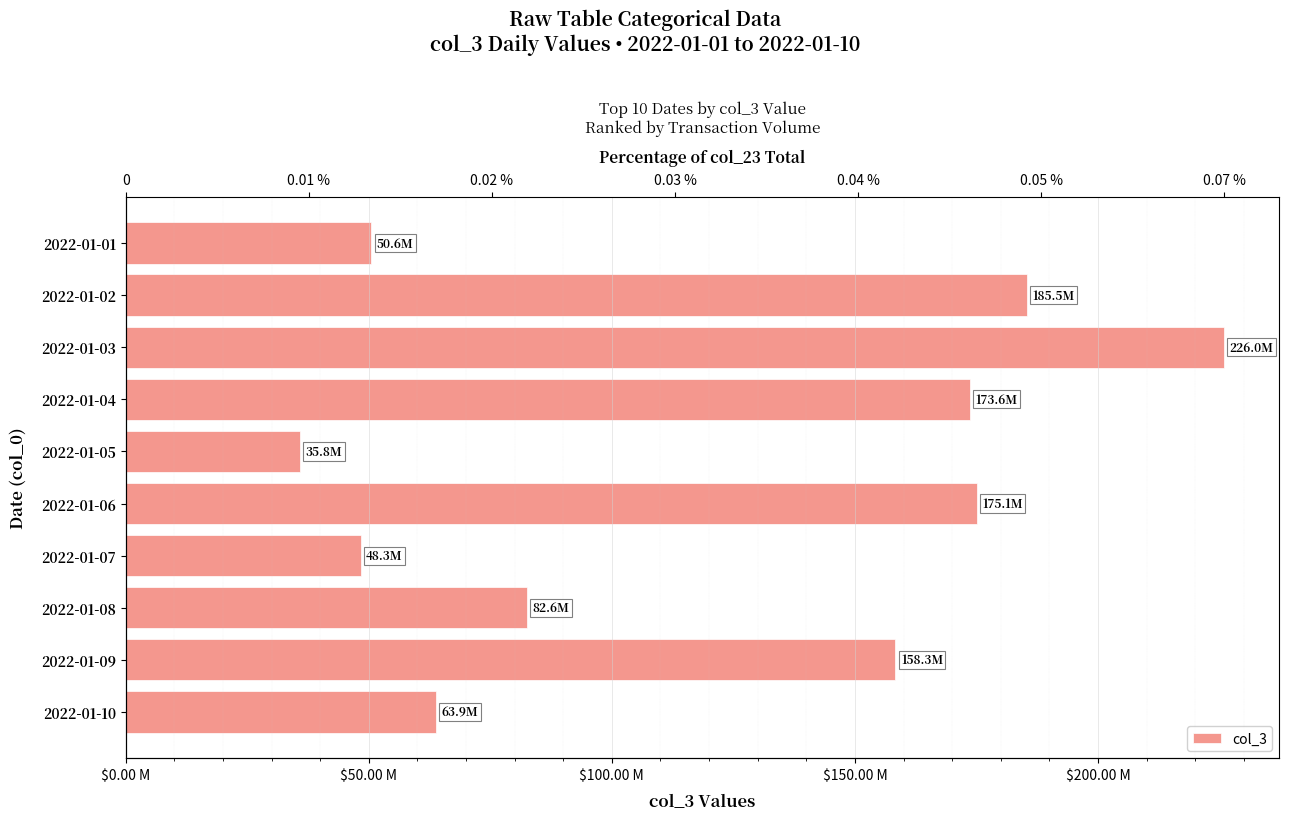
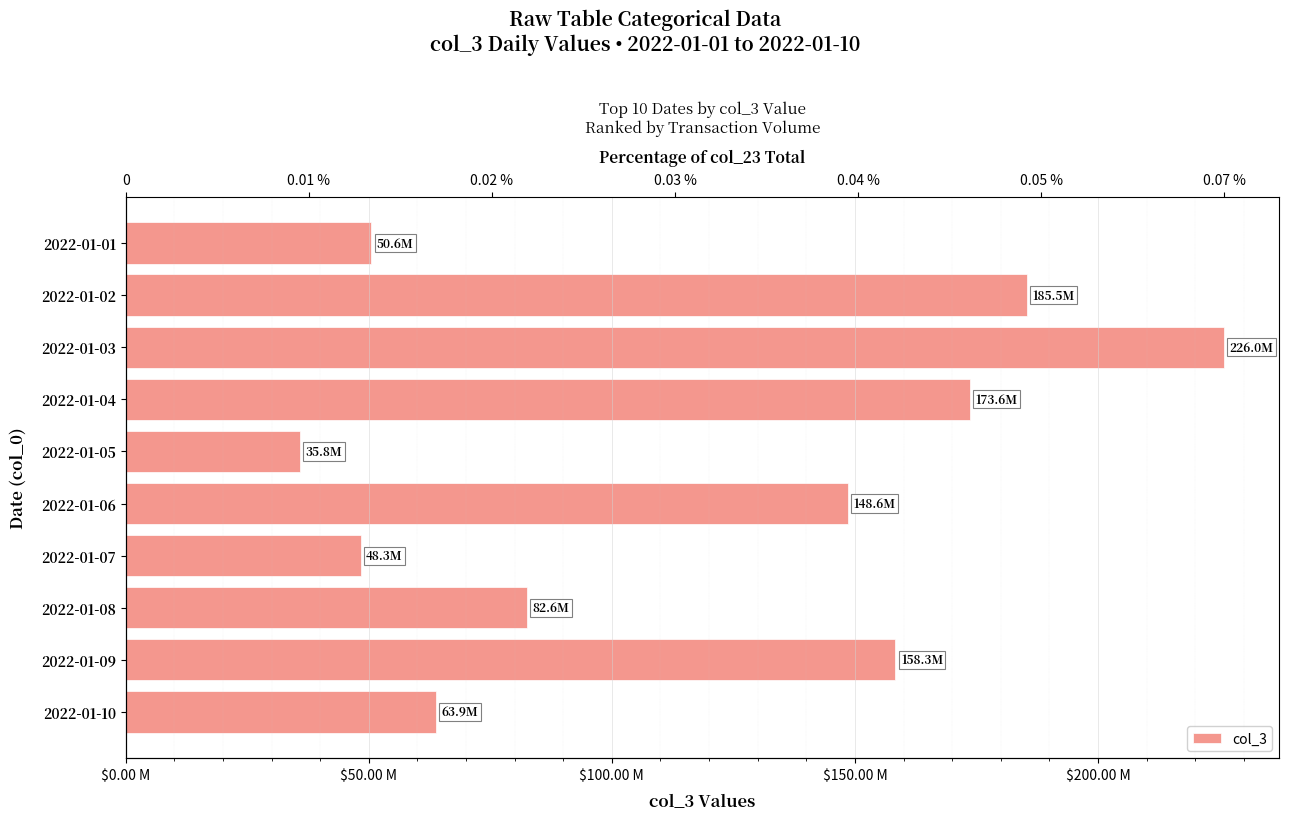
2022-01-06: 175.1M -> 148.6M
